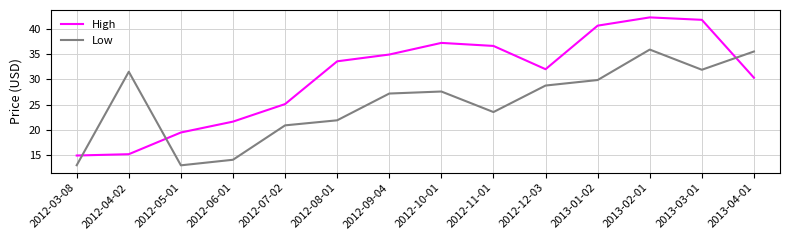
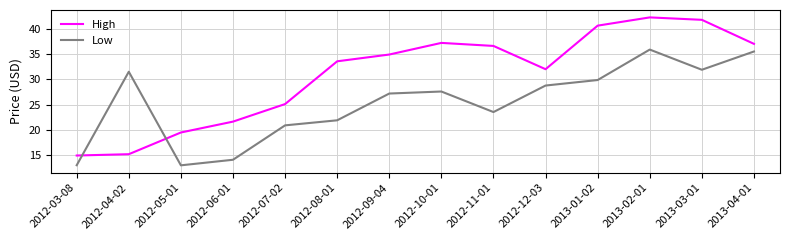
High, 2013-04-01: 30 -> 37
